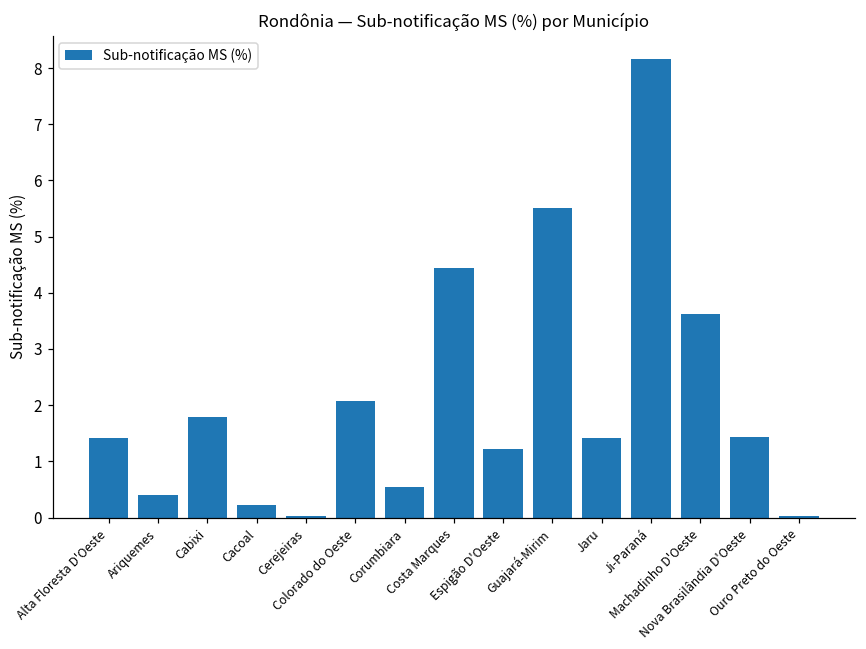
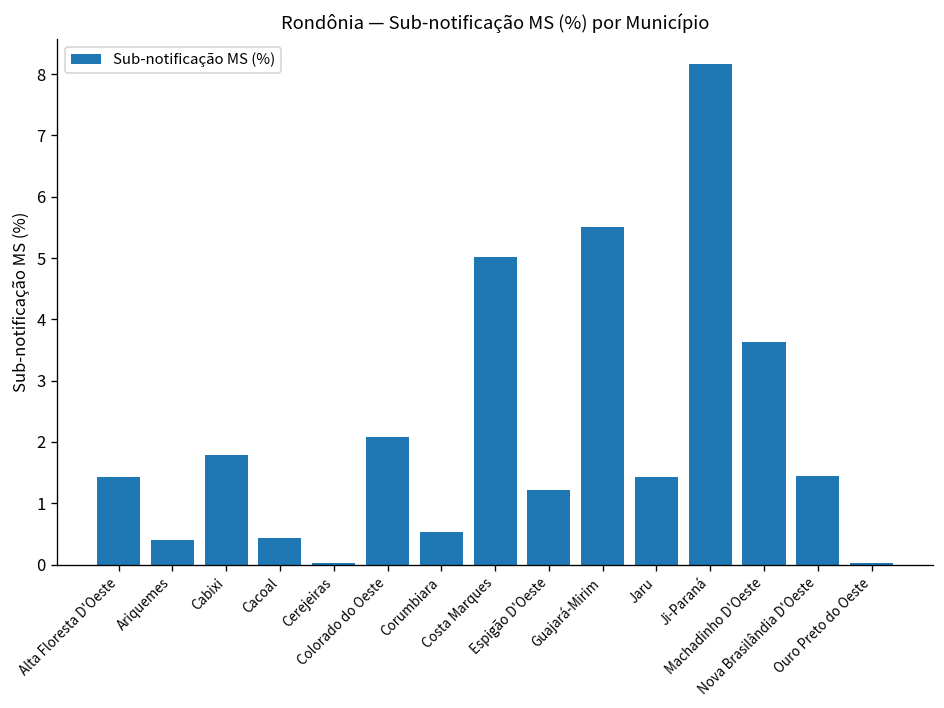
Cacoal: 0.2 -> 0.4
Costa Marques: 4.4 -> 5.0
